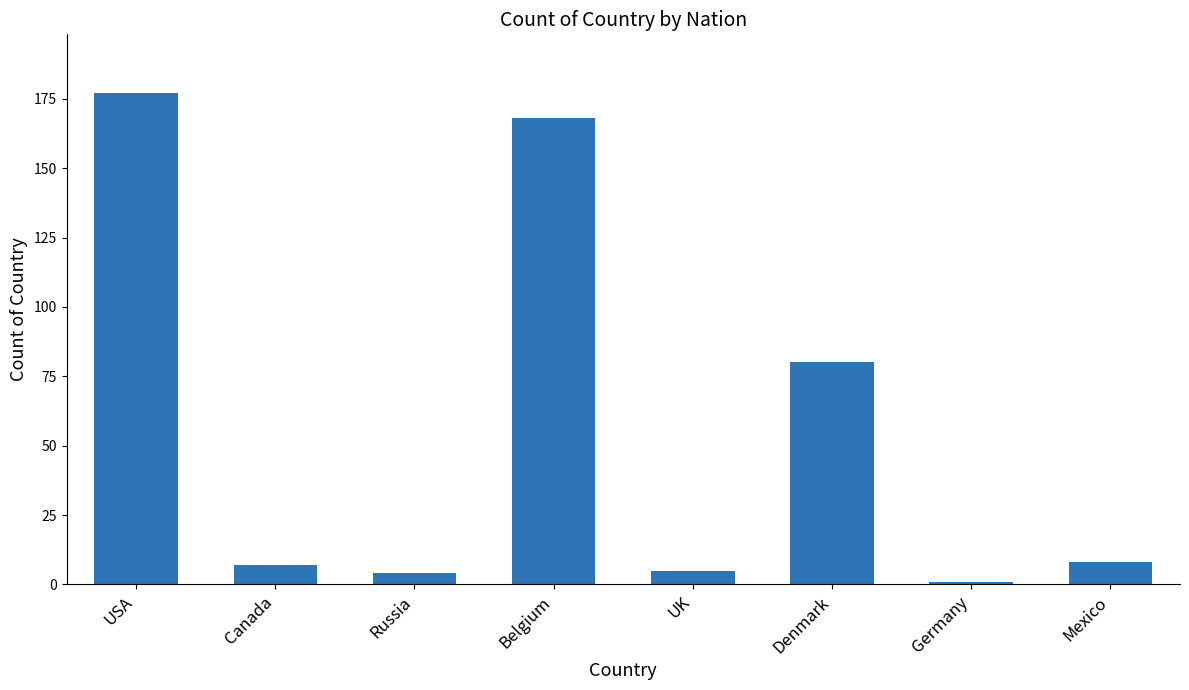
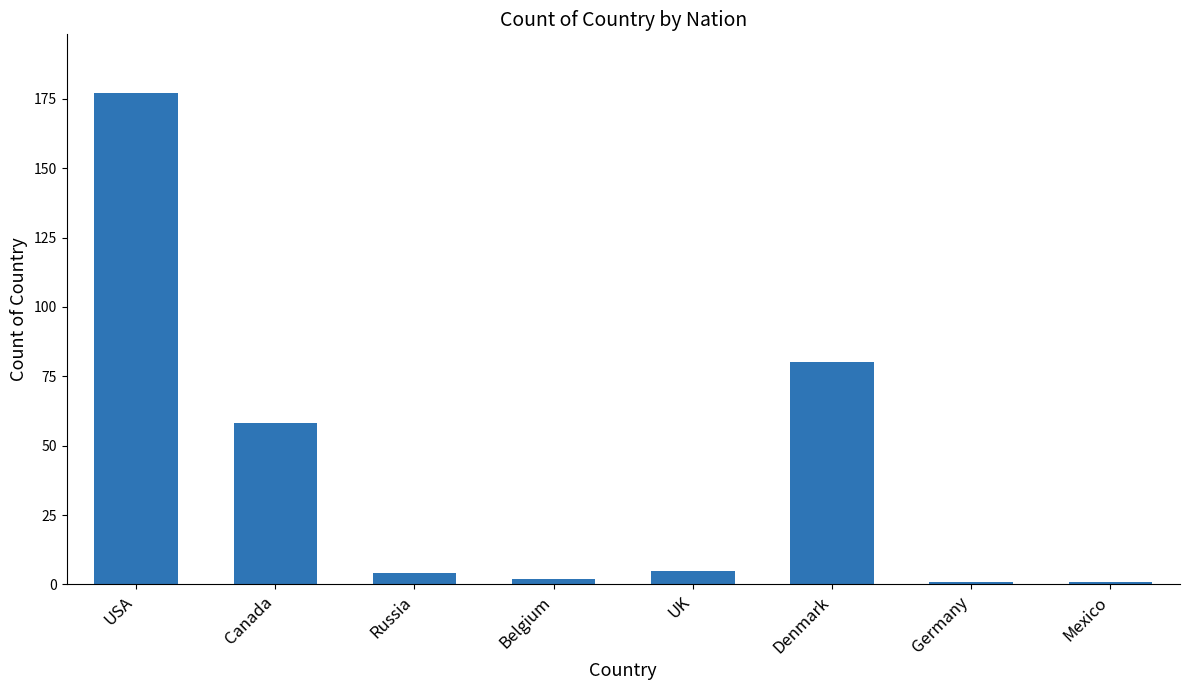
Canada: 7 -> 58
Belgium: 168 -> 2
Mexico: 8 -> 1
